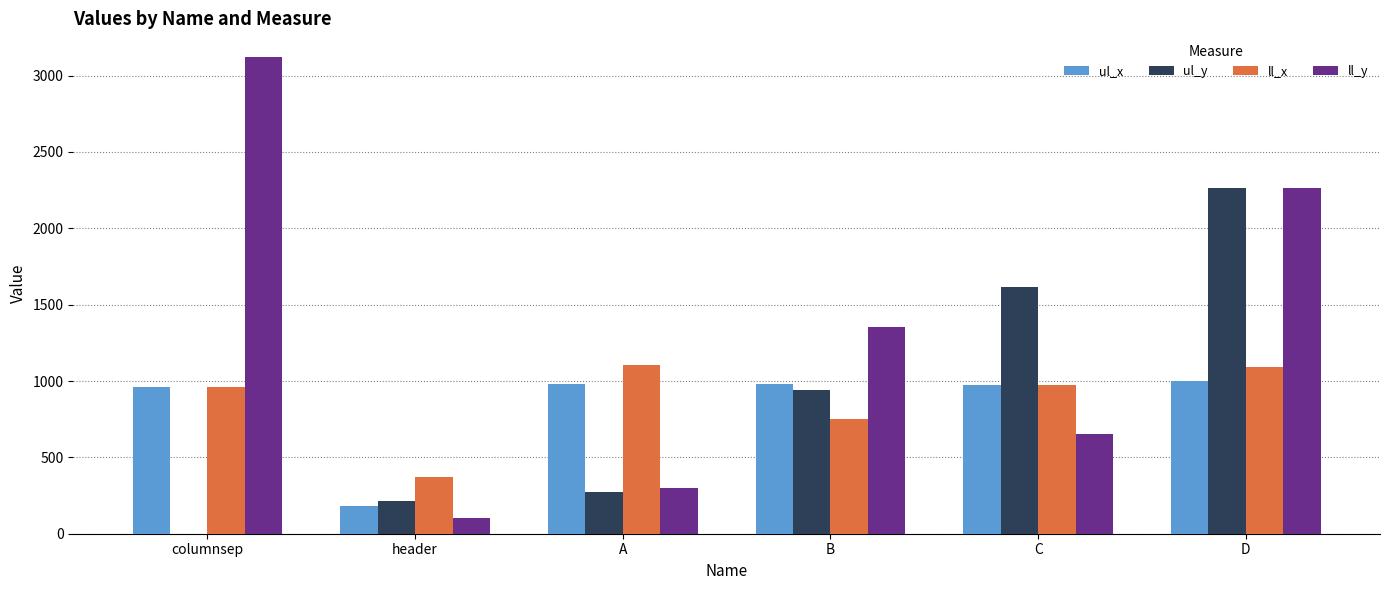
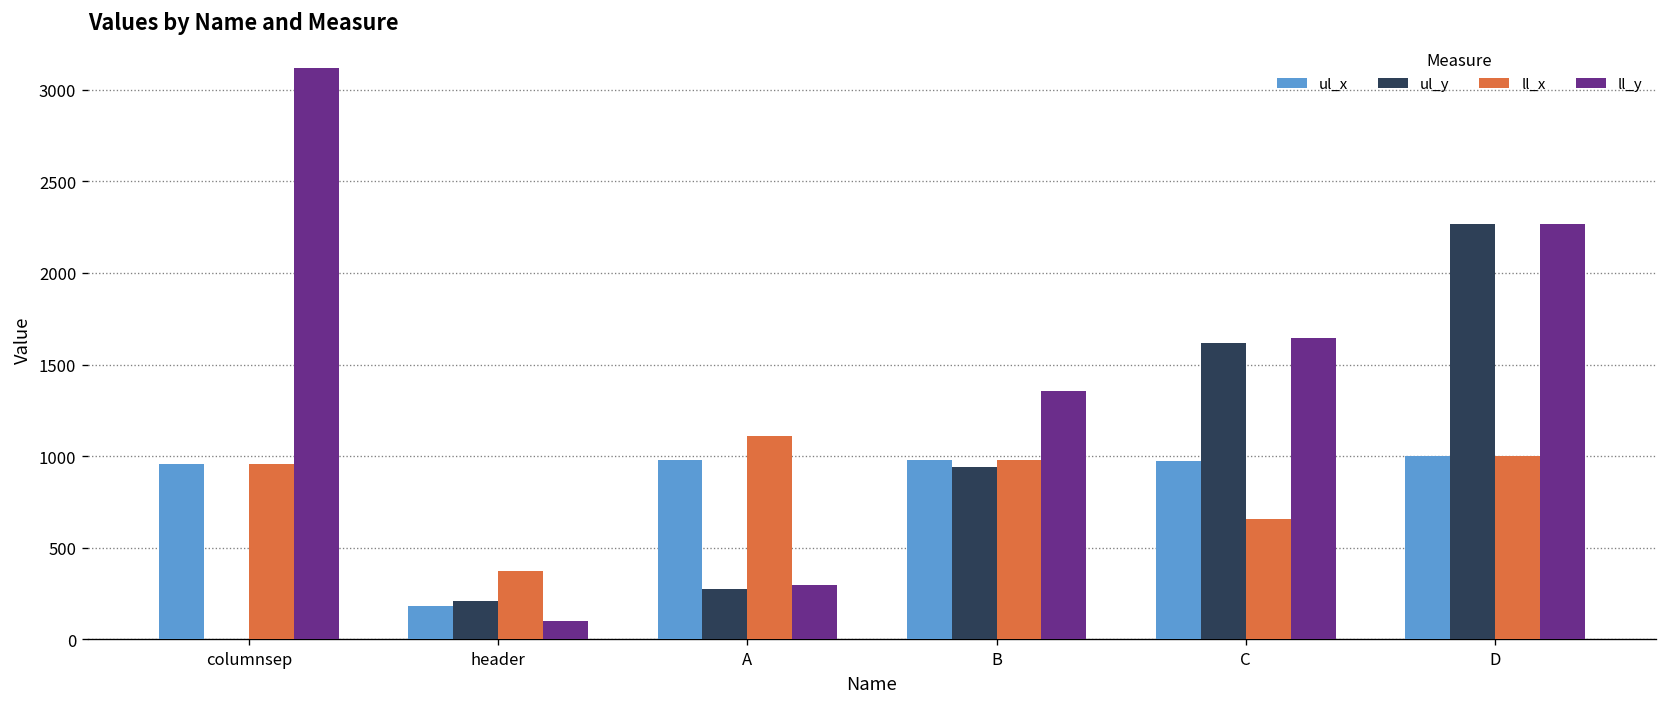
ll_x, B: 750 -> 980
ll_x, C: 970 -> 660
ll_y, C: 650 -> 1650
ll_x, D: 1090 -> 1000
